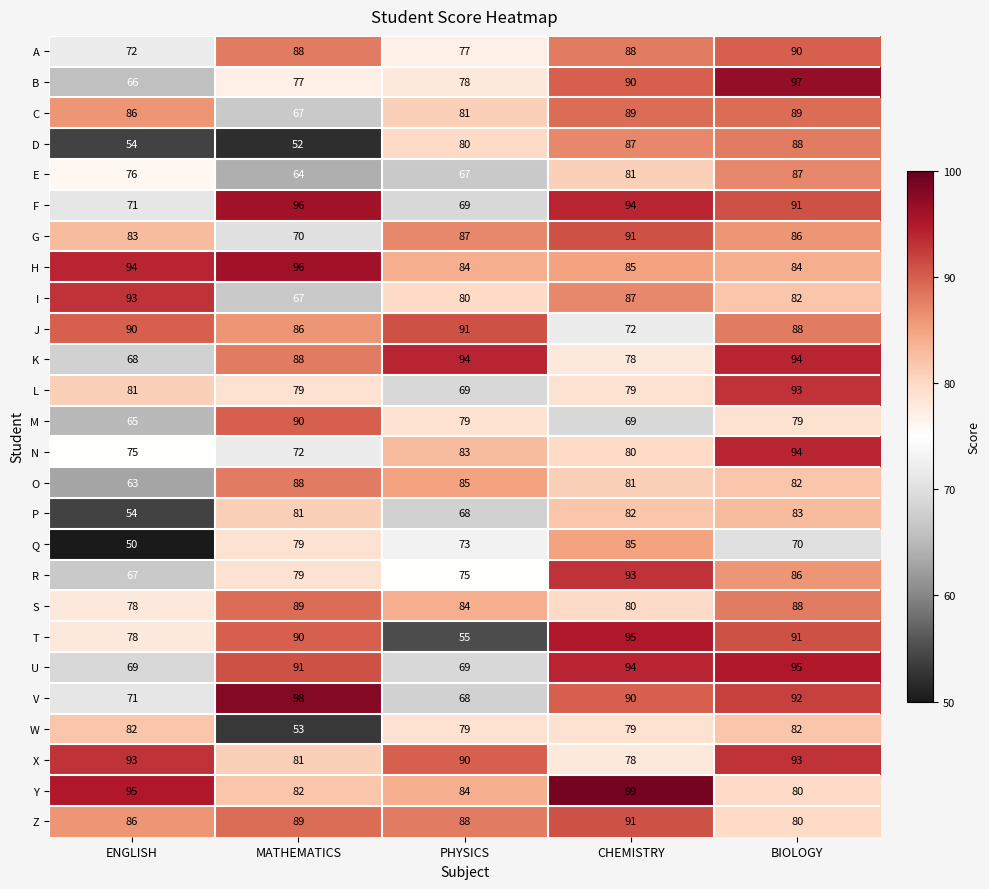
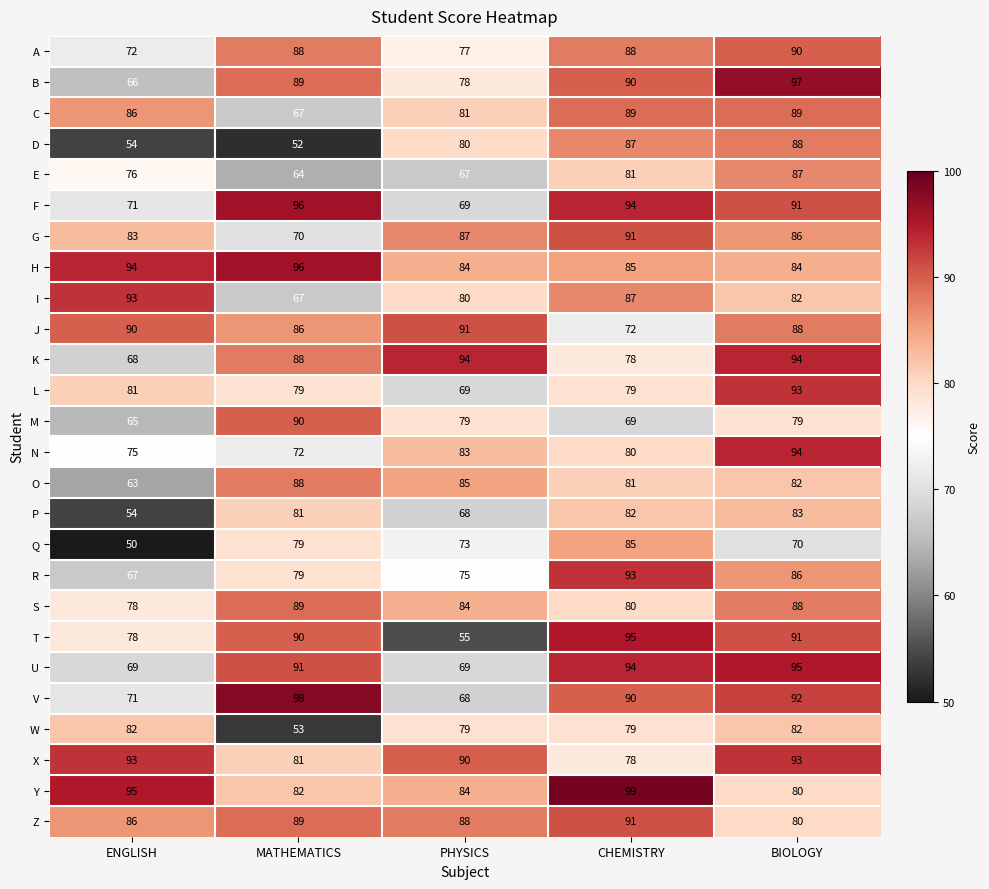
B, MATHEMATICS: 77 -> 89
